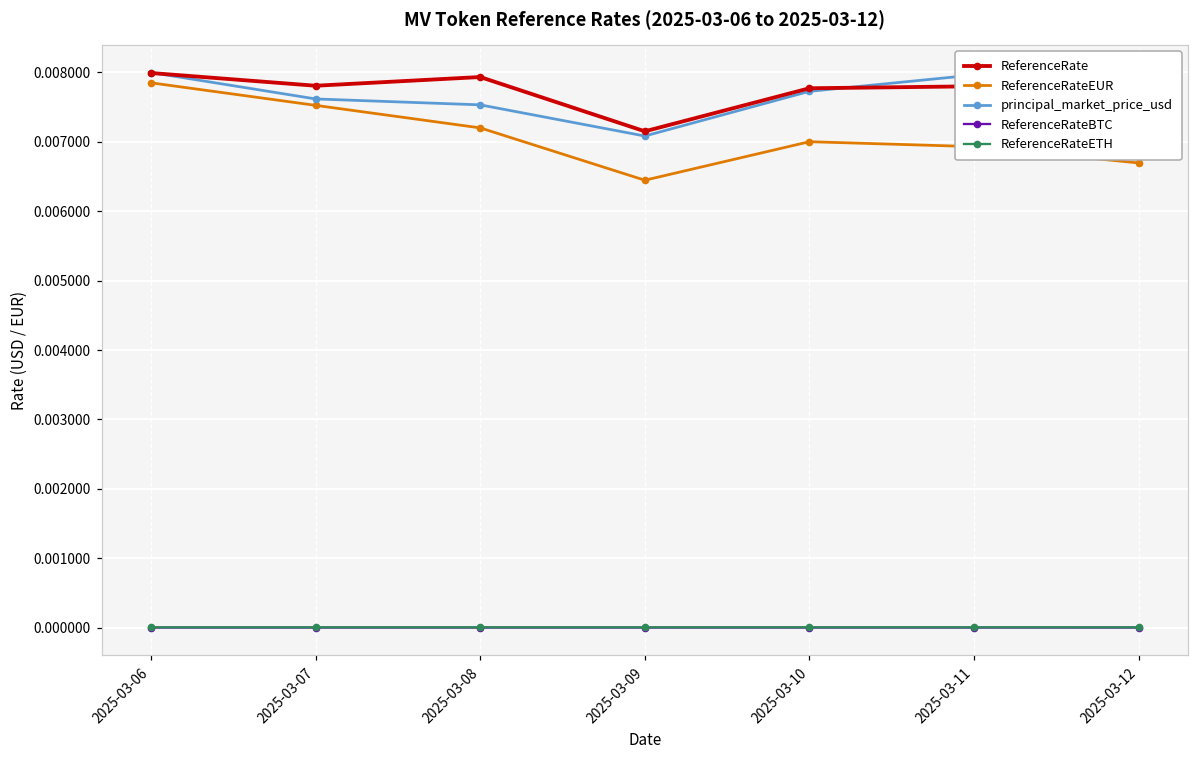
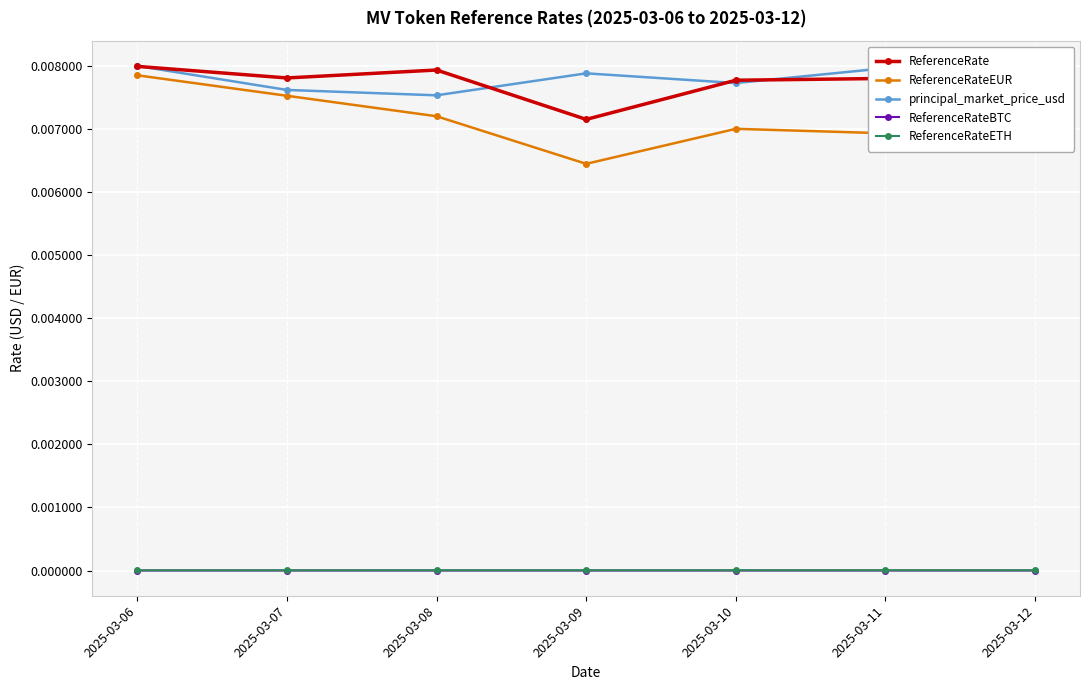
principal_market_price_usd, 2025-03-09: 0.0071 -> 0.0079
